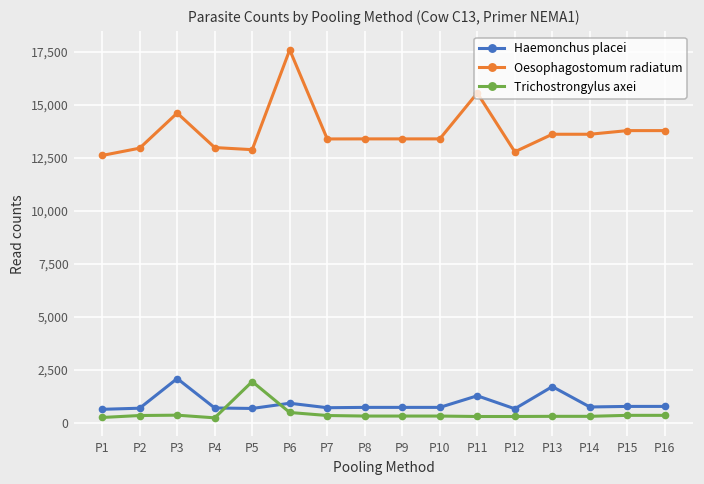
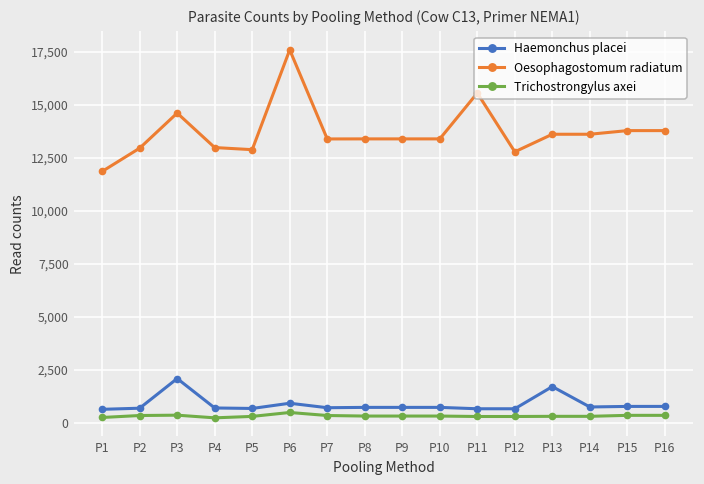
Oesophagostomum radiatum, P1: 12,600 -> 11,900
Trichostrongylus axei, P5: 1,900 -> 300
Haemonchus placei, P11: 1,300 -> 700
